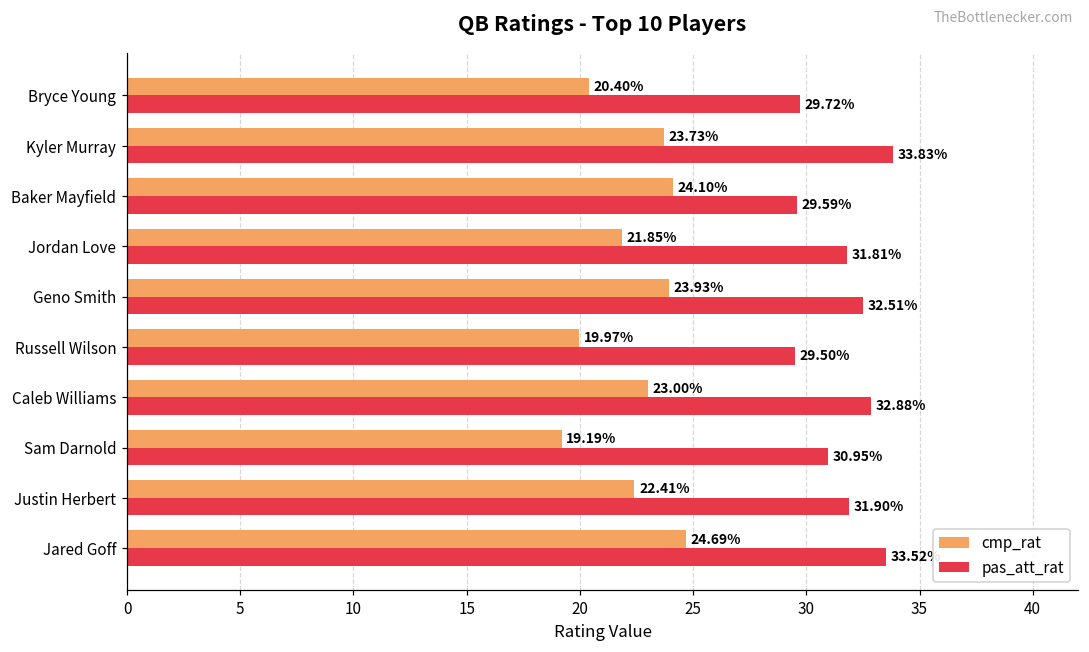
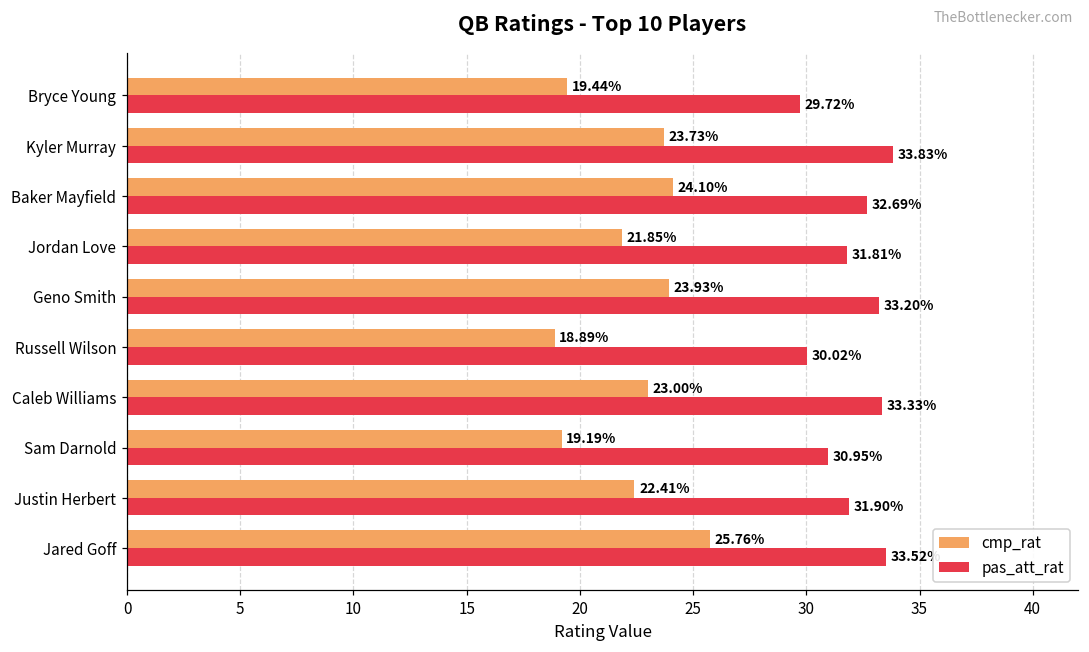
cmp_rat, Bryce Young: 20.40% -> 19.44%
pas_att_rat, Baker Mayfield: 29.59% -> 32.69%
pas_att_rat, Geno Smith: 32.51% -> 33.20%
cmp_rat, Russell Wilson: 19.97% -> 18.89%
pas_att_rat, Russell Wilson: 29.50% -> 30.02%
pas_att_rat, Caleb Williams: 32.88% -> 33.33%
cmp_rat, Jared Goff: 24.69% -> 25.76%
